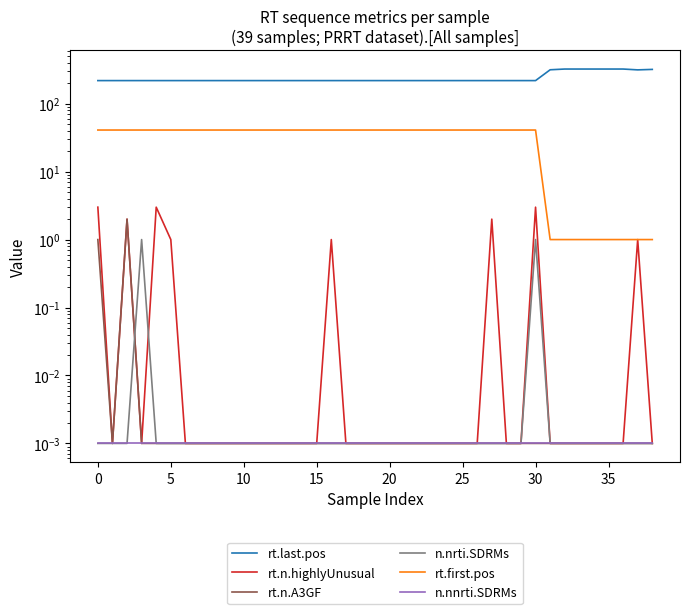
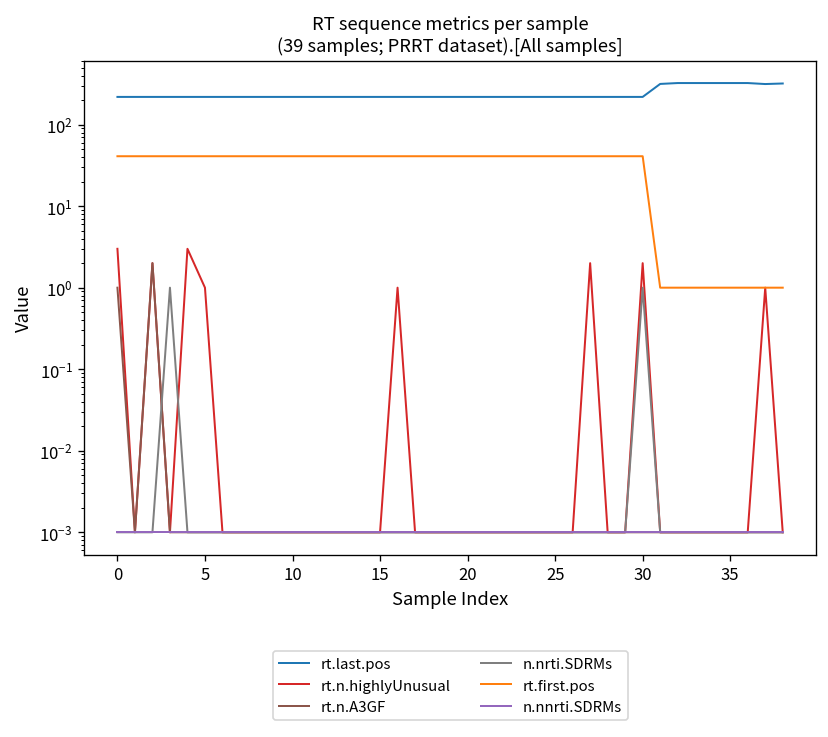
rt.n.highlyUnusual, 30: 3 -> 2.0
